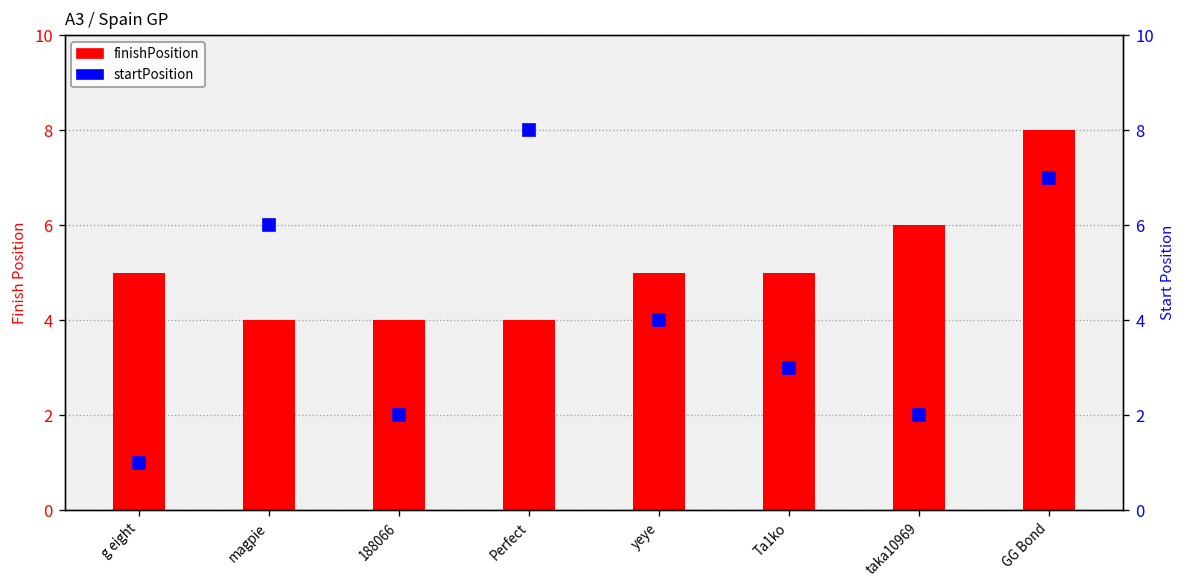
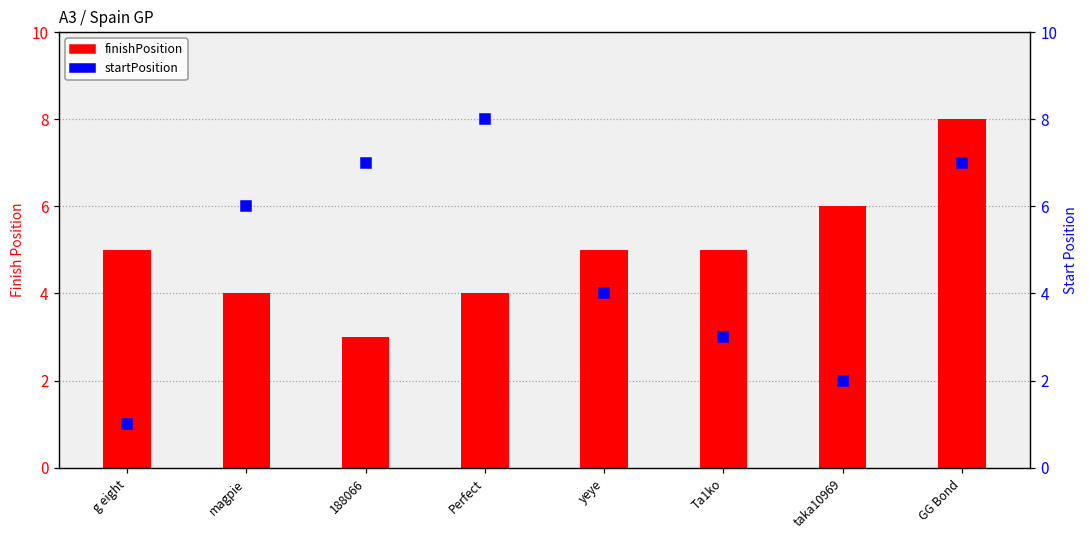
finishPosition, 188066: 4 -> 3
startPosition, 188066: 2 -> 7
